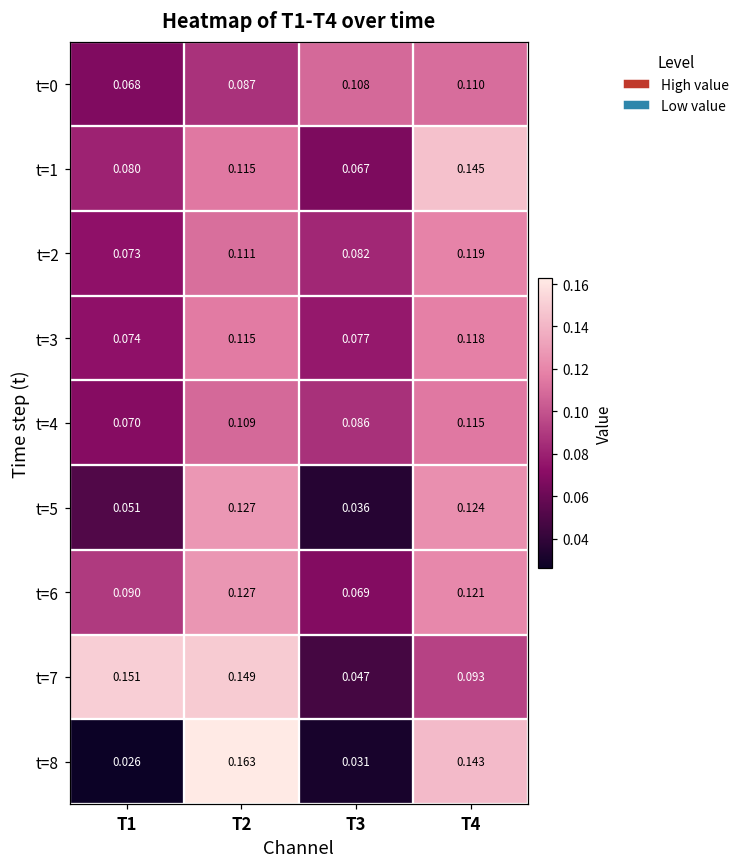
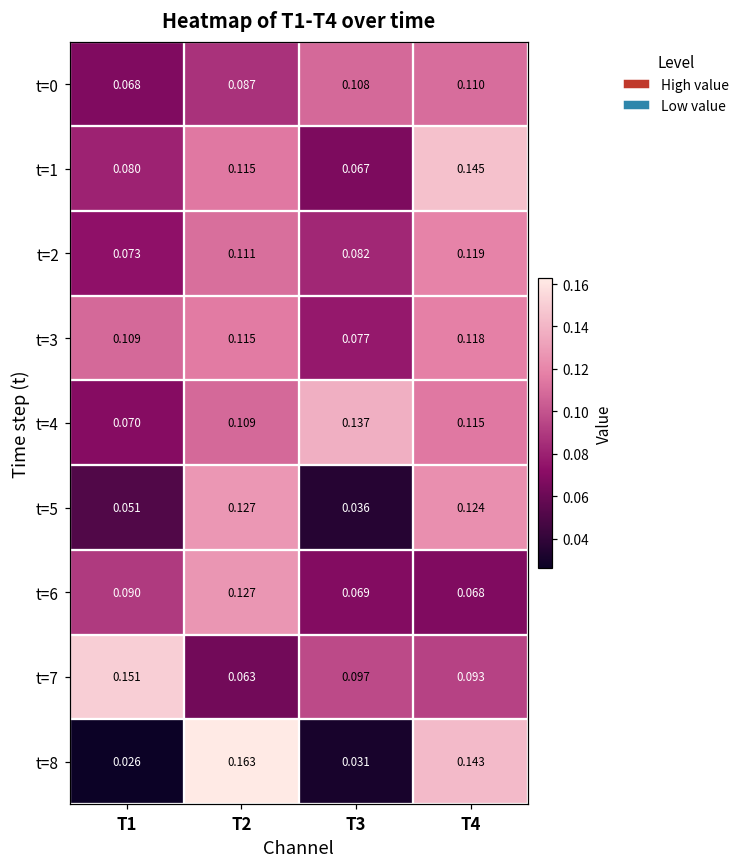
t=3, T1: 0.074 -> 0.109
t=4, T3: 0.086 -> 0.137
t=6, T4: 0.121 -> 0.068
t=7, T2: 0.149 -> 0.063
t=7, T3: 0.047 -> 0.097
